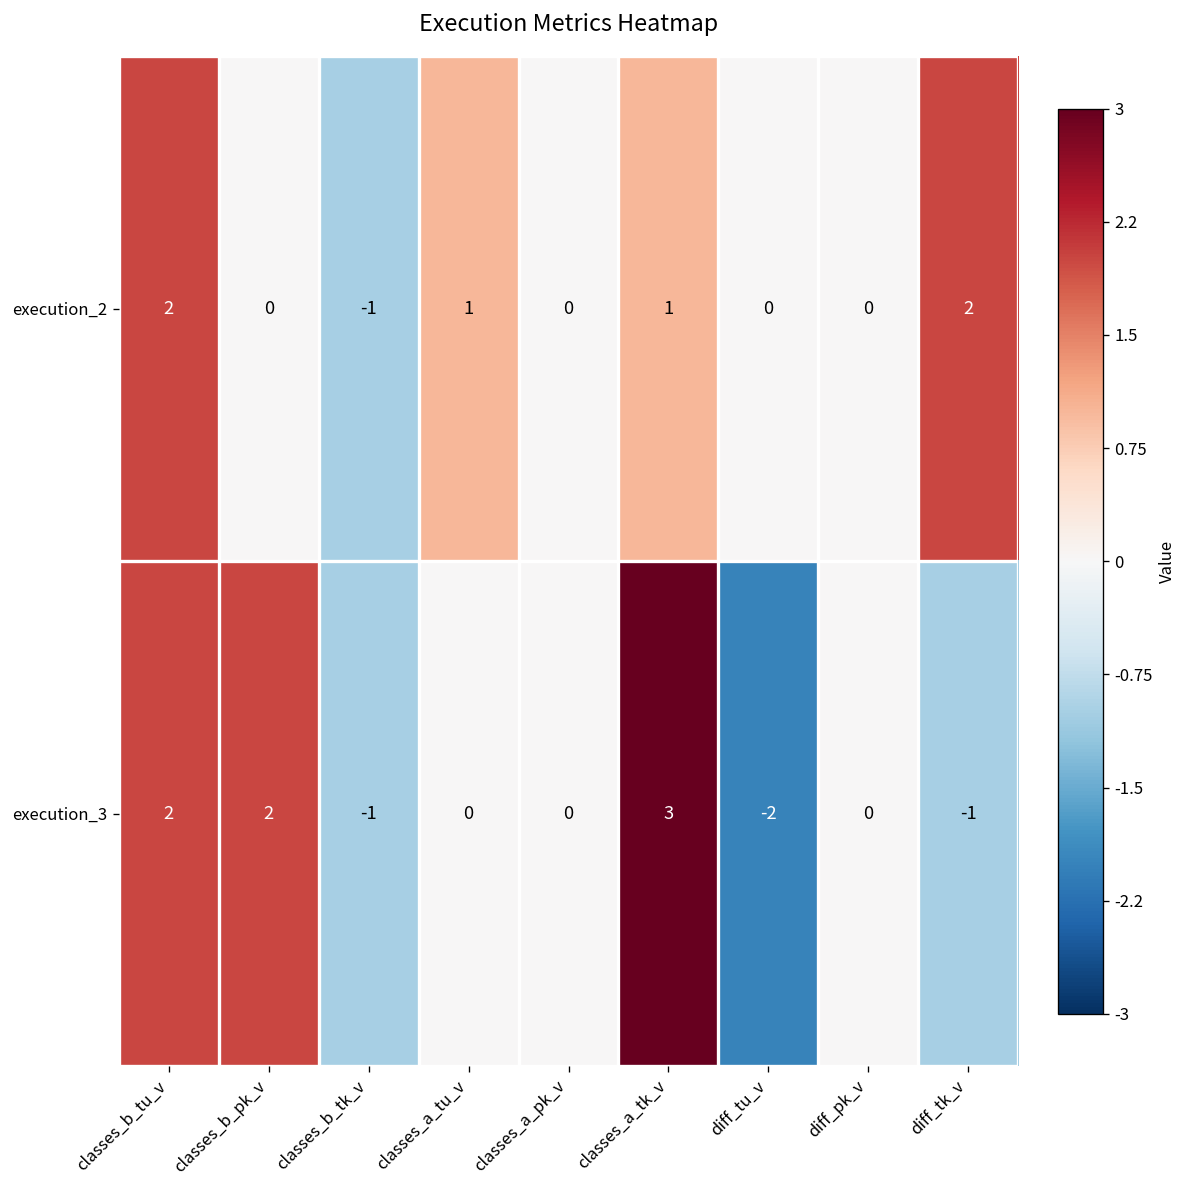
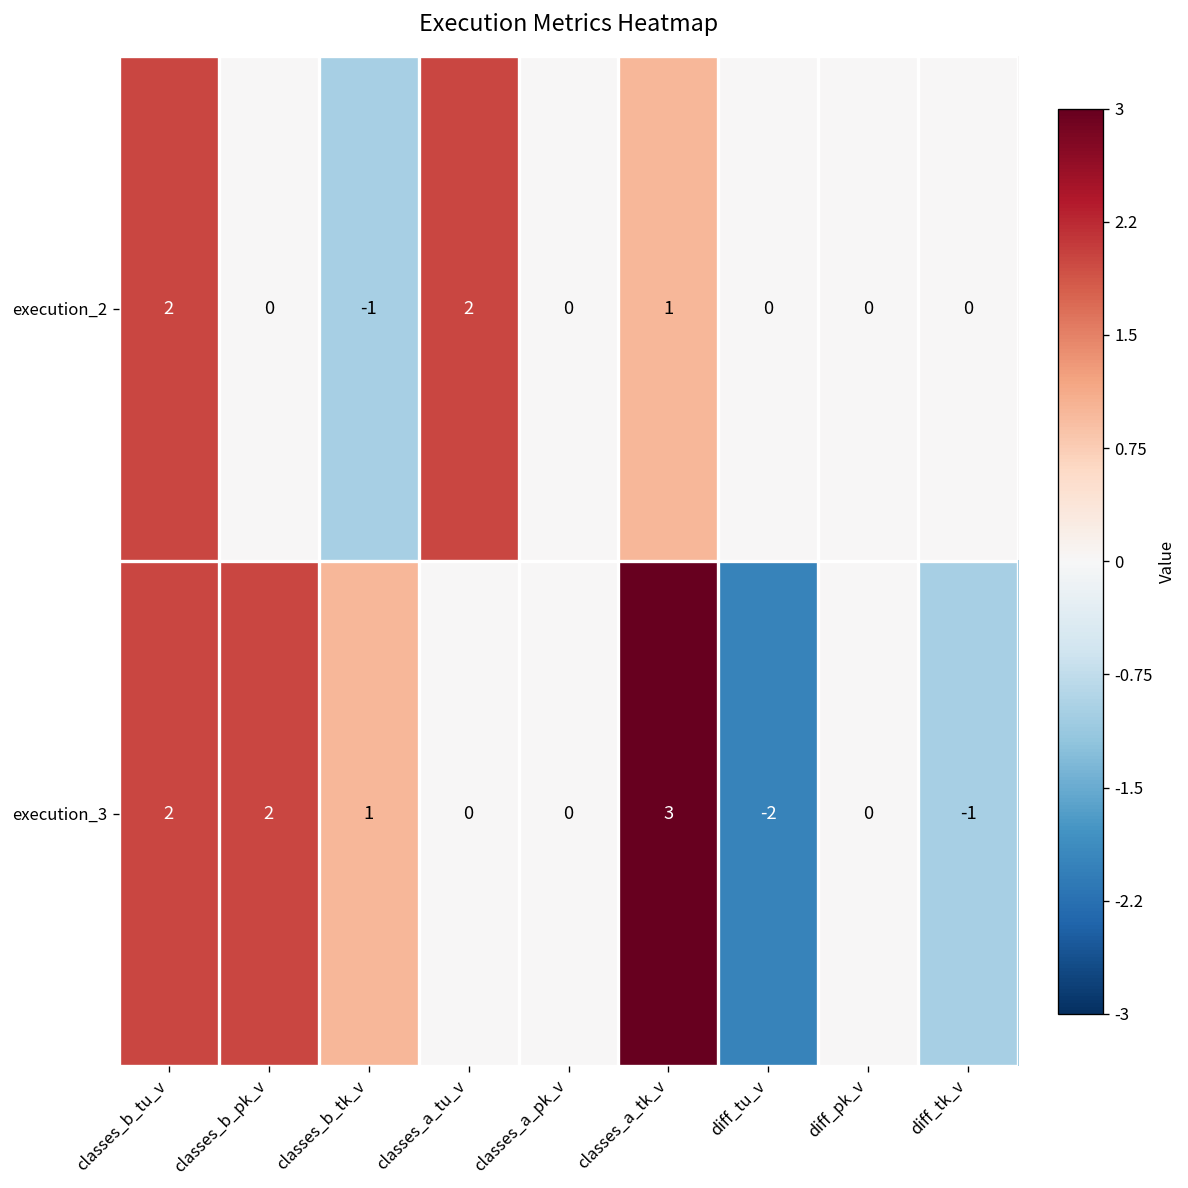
execution_2, classes_a_tu_v: 1 -> 2
execution_2, diff_tk_v: 2 -> 0
execution_3, classes_b_tk_v: -1 -> 1
